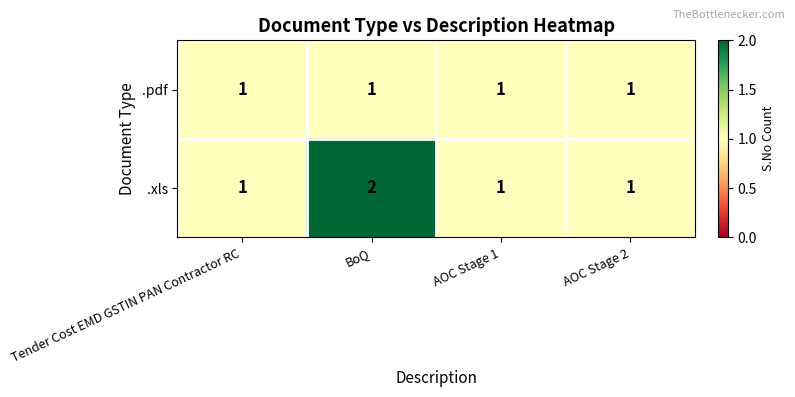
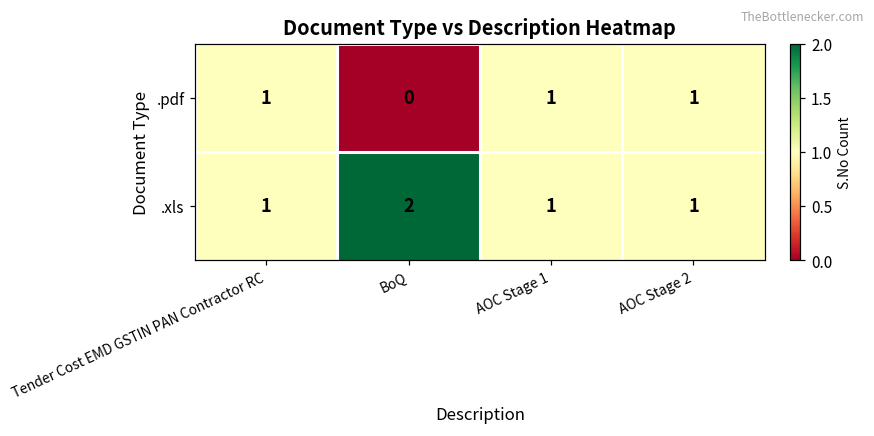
.pdf, BoQ: 1 -> 0
